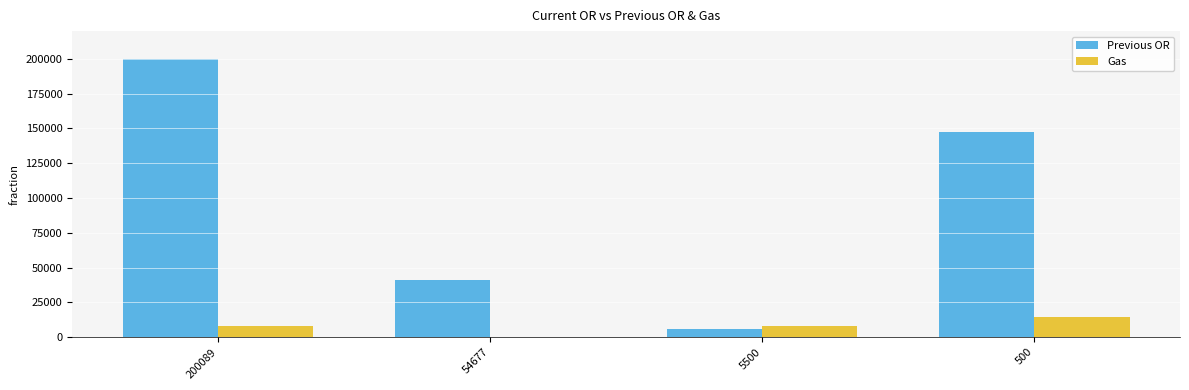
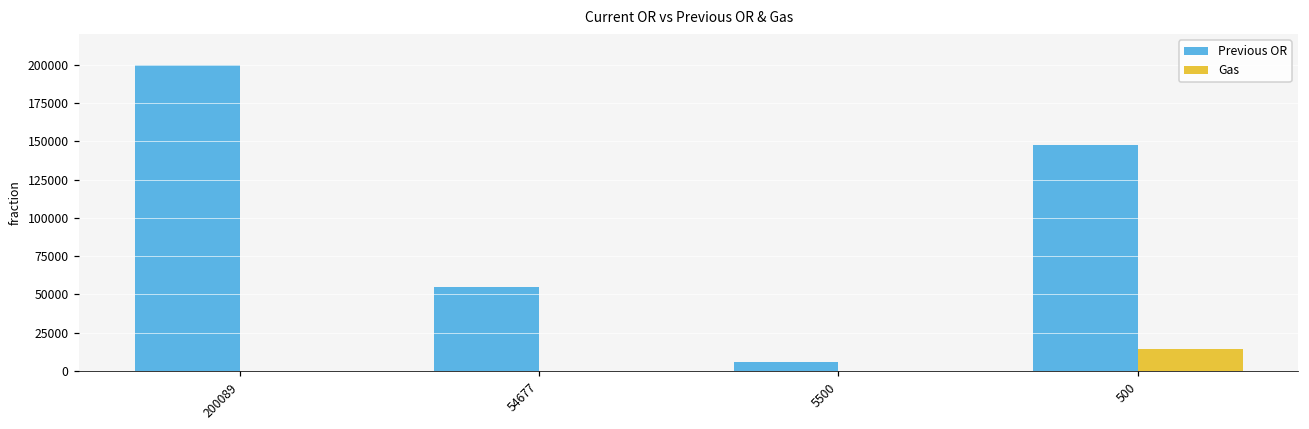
Gas, 200089: 8000 -> 0
Previous OR, 54677: 41000 -> 55000
Gas, 5500: 8000 -> 0
